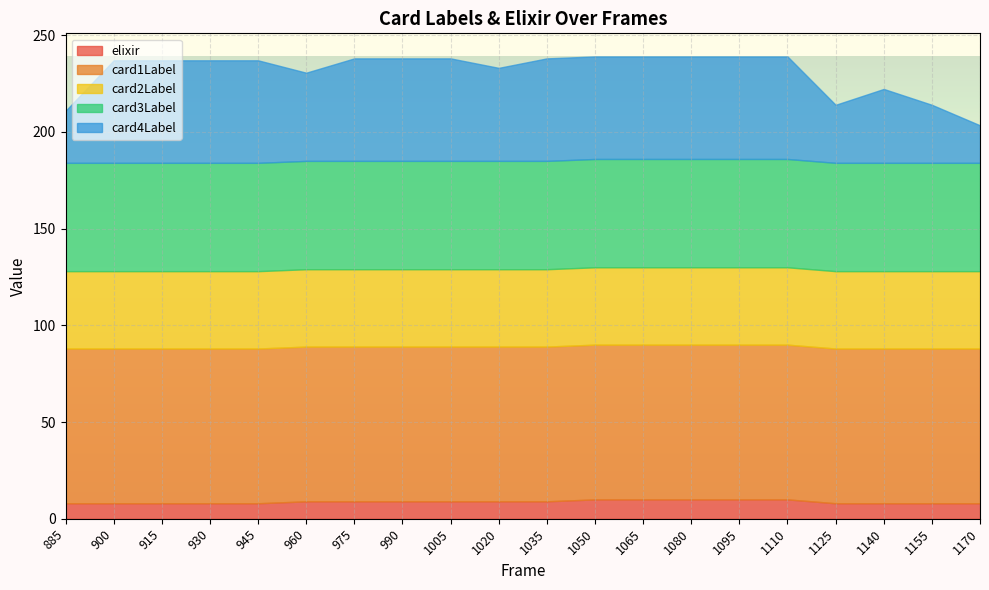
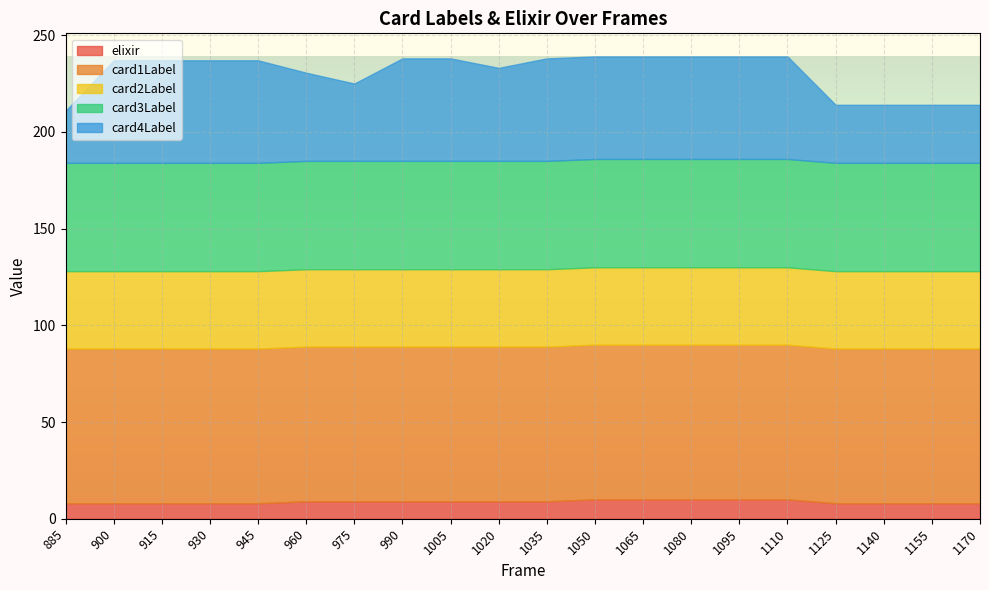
card4Label, 975: 53 -> 40
card4Label, 1140: 38 -> 30
card4Label, 1170: 19 -> 30
